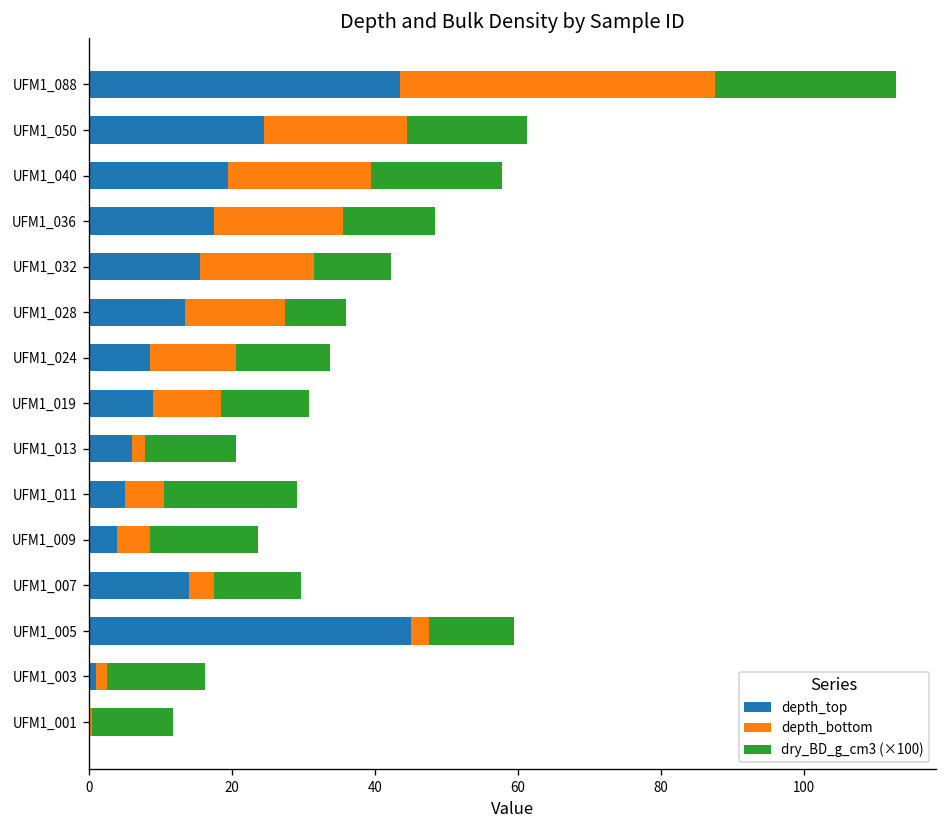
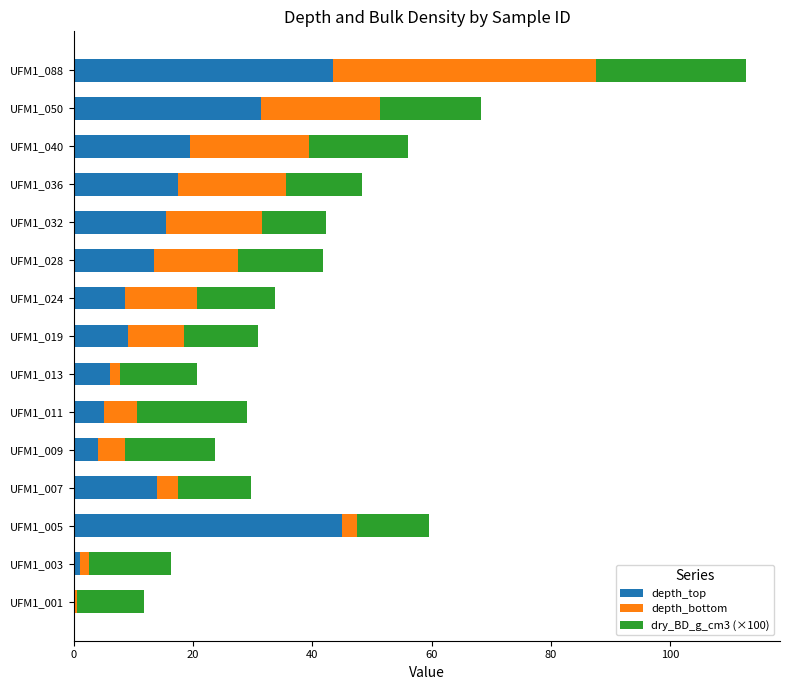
depth_top, UFM1_050: 25 -> 31
dry_BD_g_cm3 (×100), UFM1_040: 18 -> 17
dry_BD_g_cm3 (×100), UFM1_028: 9 -> 14
